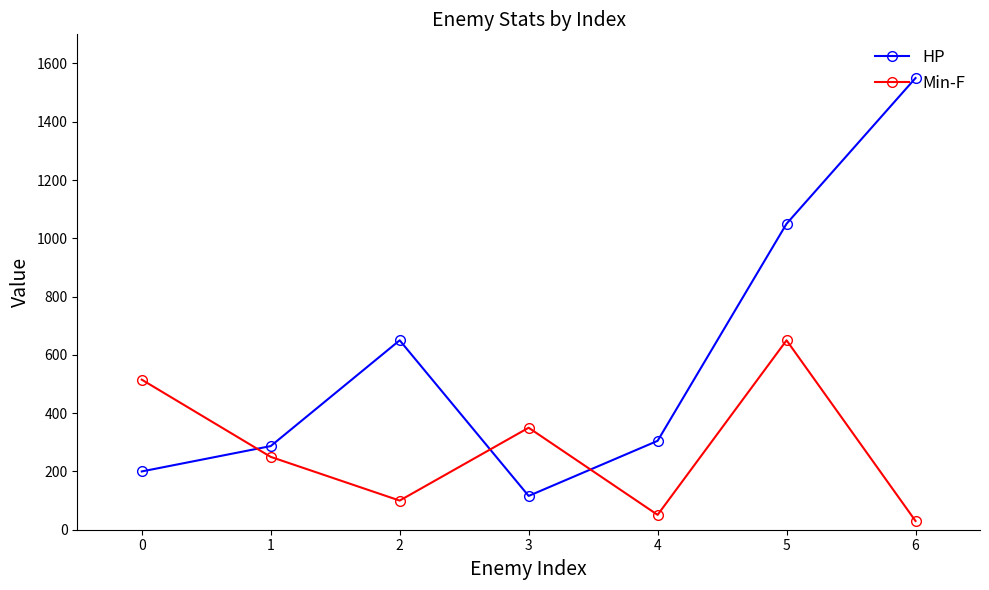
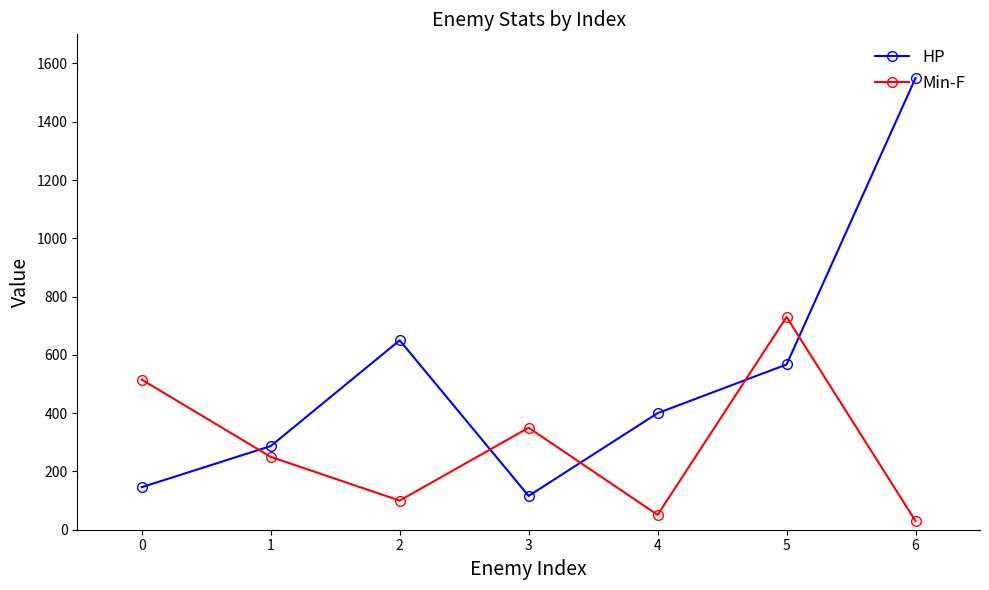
HP, 0: 200 -> 150
HP, 4: 310 -> 400
HP, 5: 1050 -> 570
Min-F, 5: 650 -> 730
